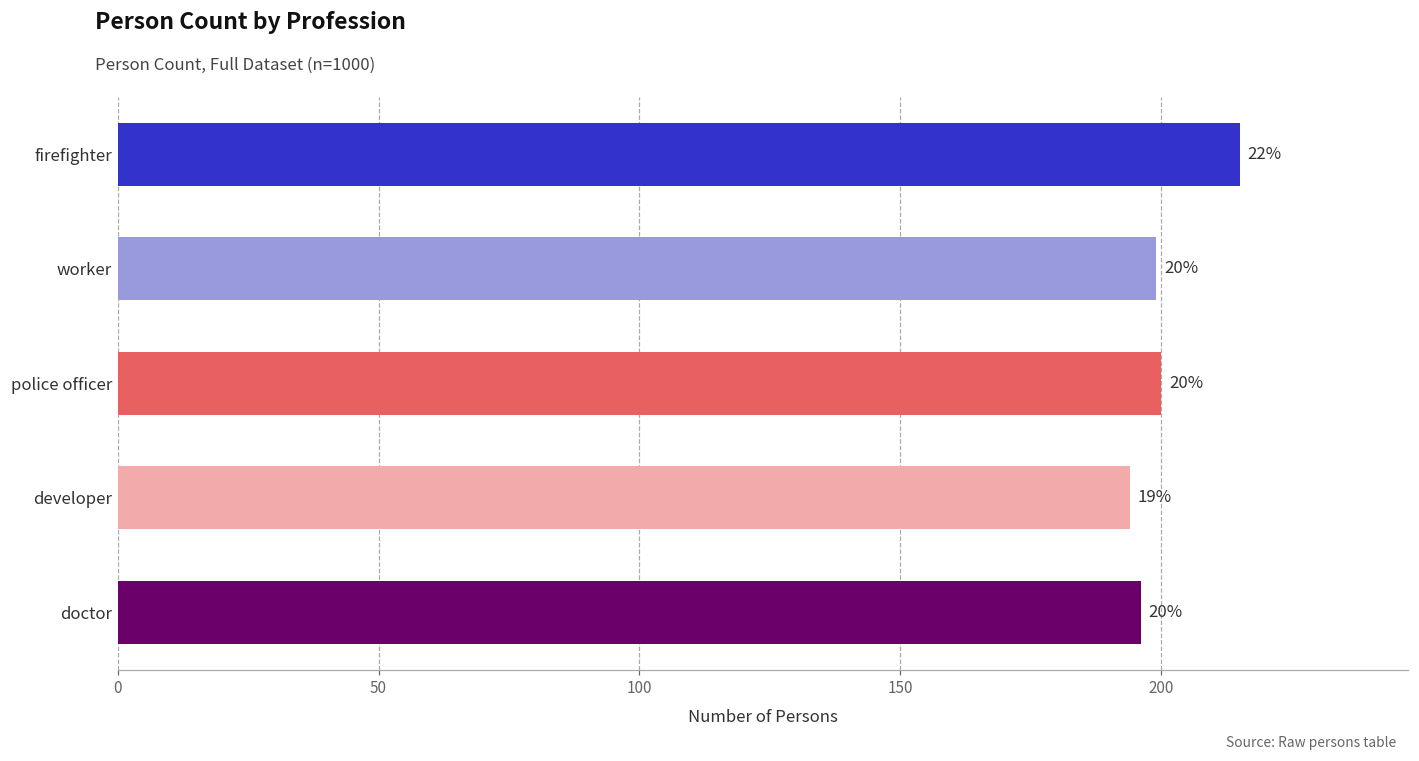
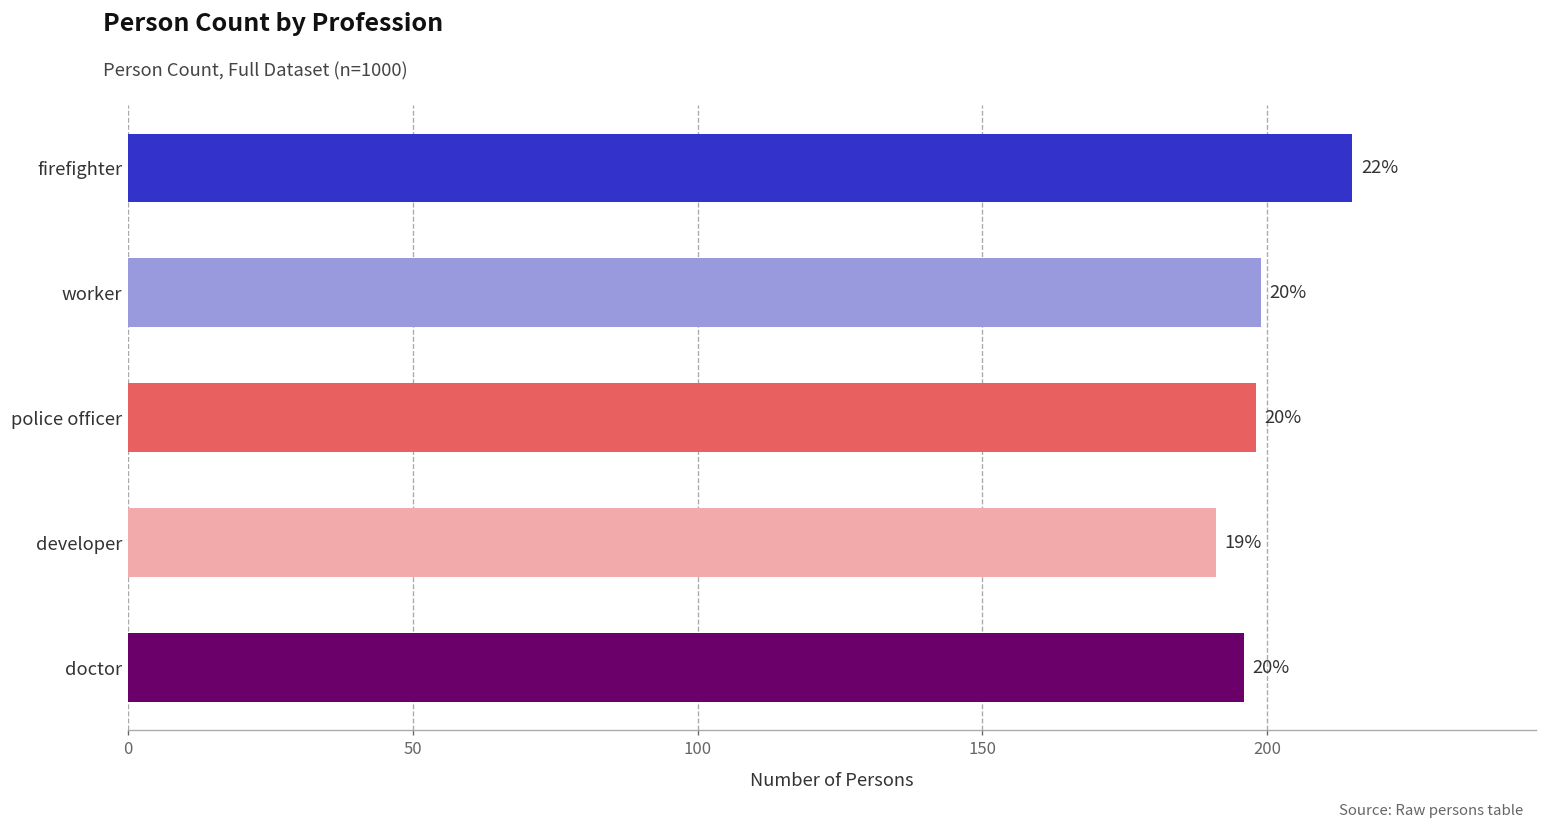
police officer: 200 -> 198
developer: 194 -> 191
